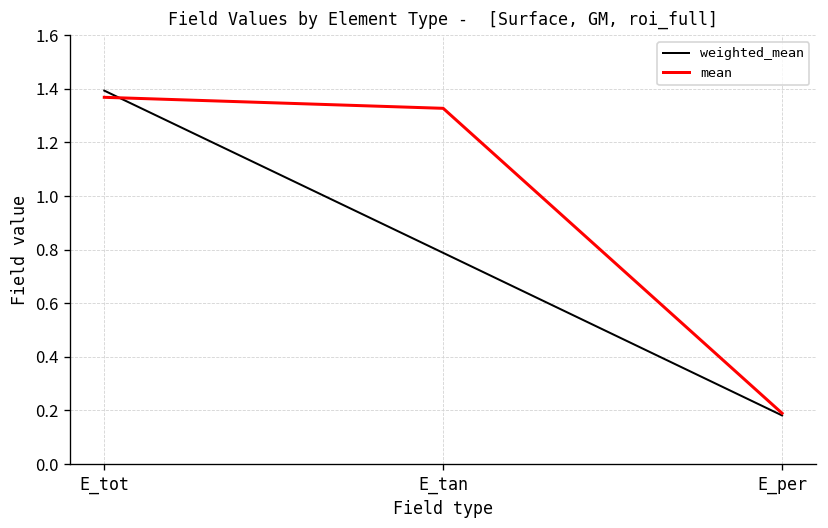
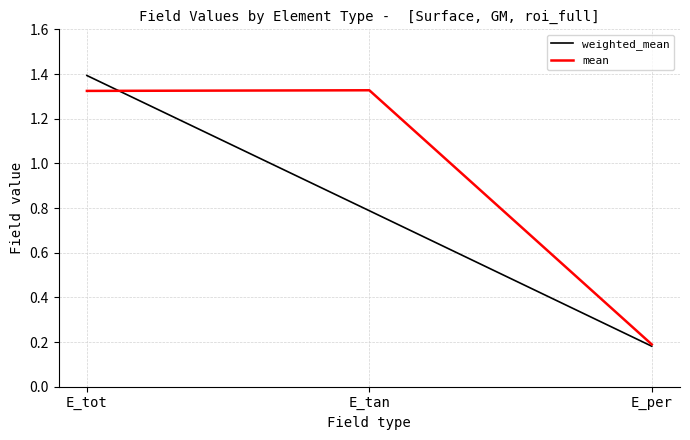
mean, E_tot: 1.37 -> 1.32
